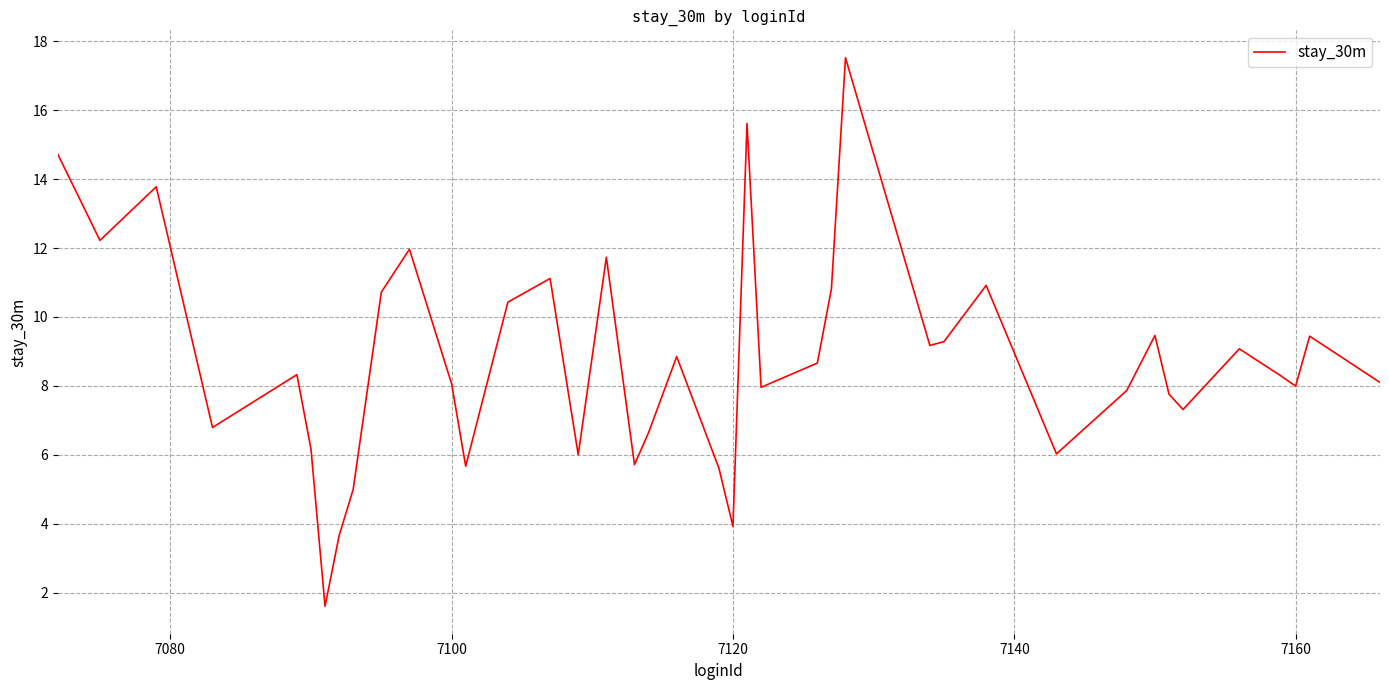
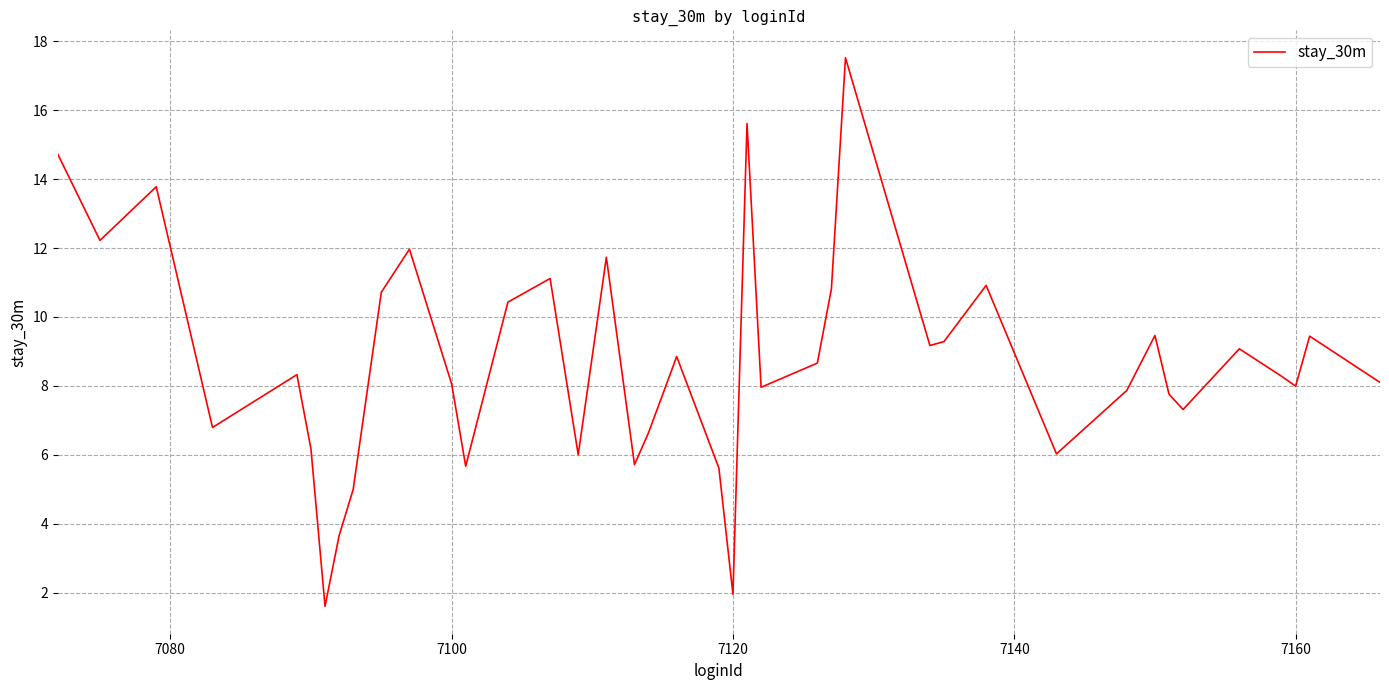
7120: 3.9 -> 1.9
